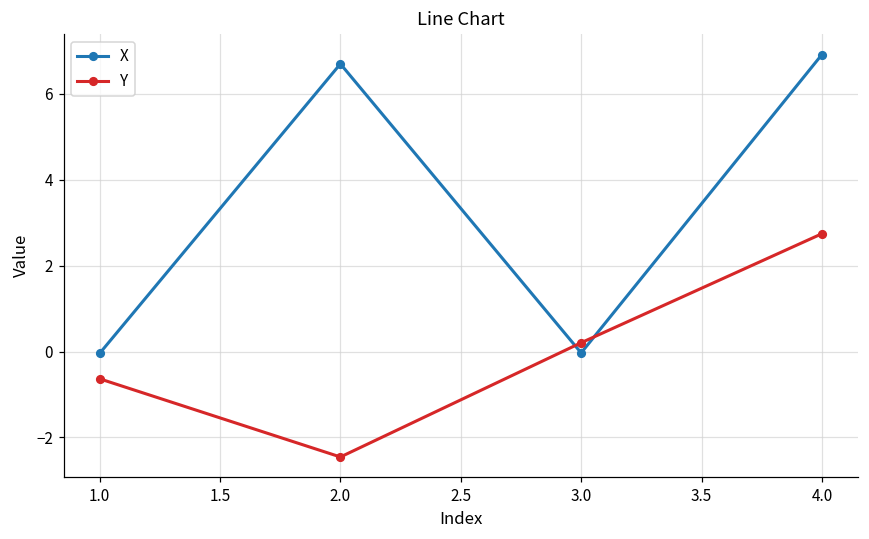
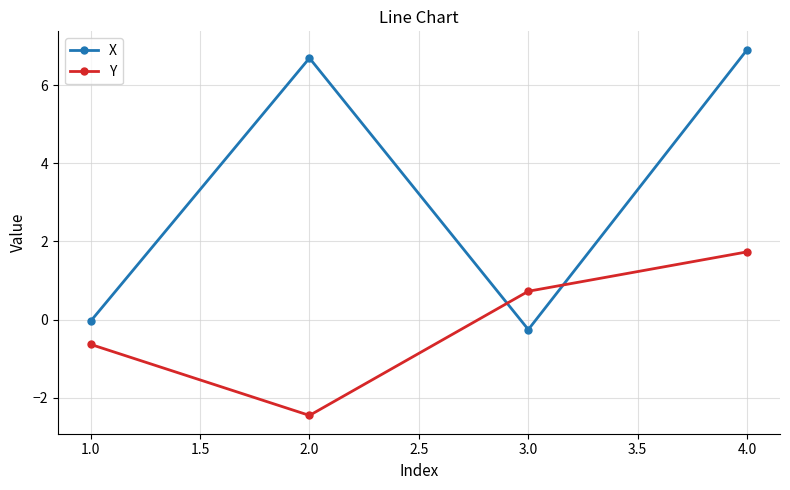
X, 3.0: 0.0 -> -0.3
Y, 3.0: 0.2 -> 0.7
Y, 4.0: 2.7 -> 1.7
